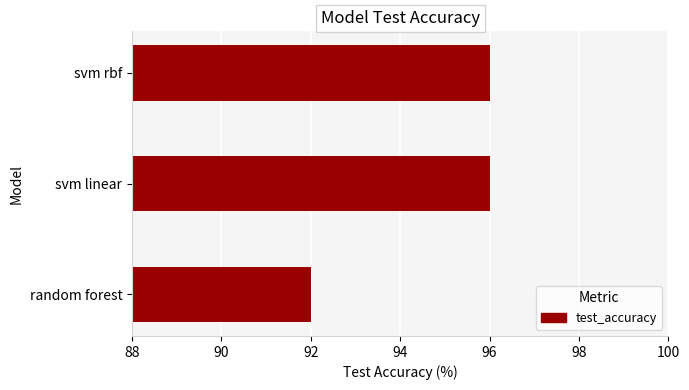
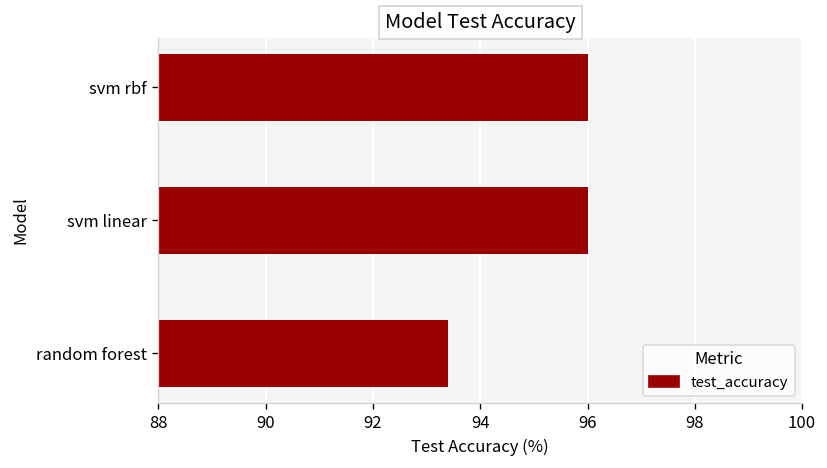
random forest: 92.0 -> 93.4
